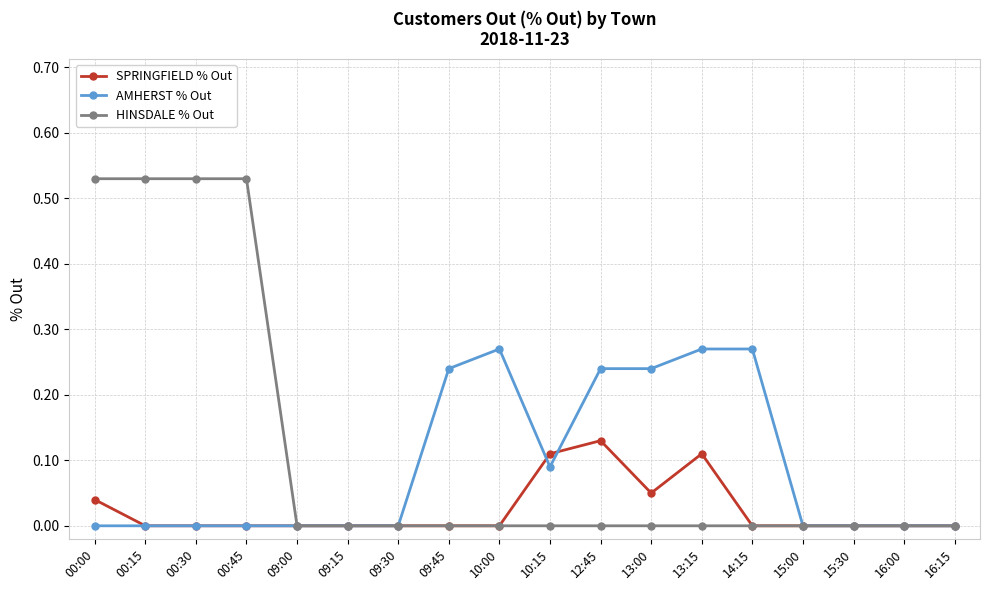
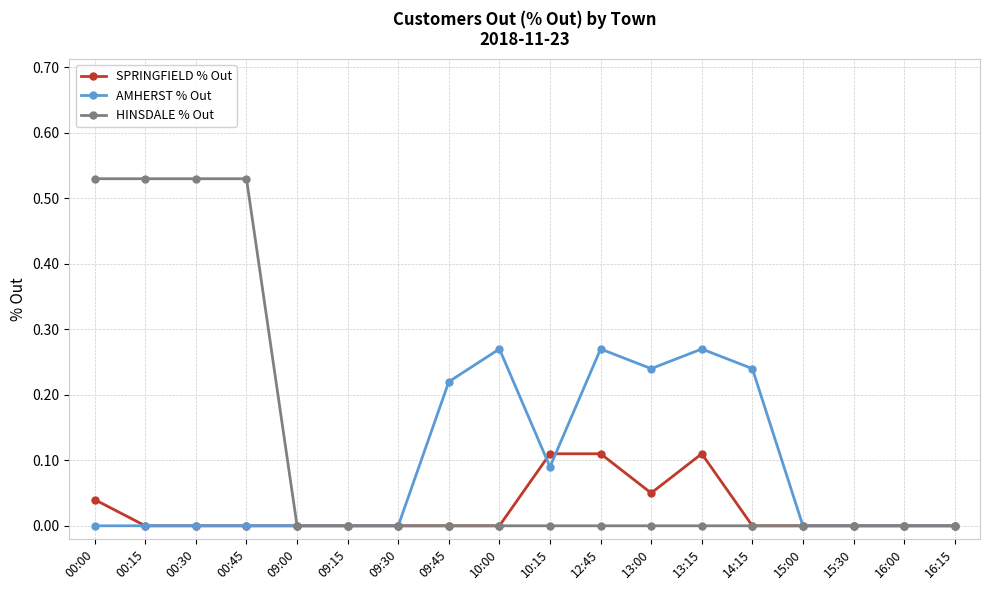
AMHERST % Out, 09:45: 0.24 -> 0.22
SPRINGFIELD % Out, 12:45: 0.13 -> 0.11
AMHERST % Out, 12:45: 0.24 -> 0.27
AMHERST % Out, 14:15: 0.27 -> 0.24
